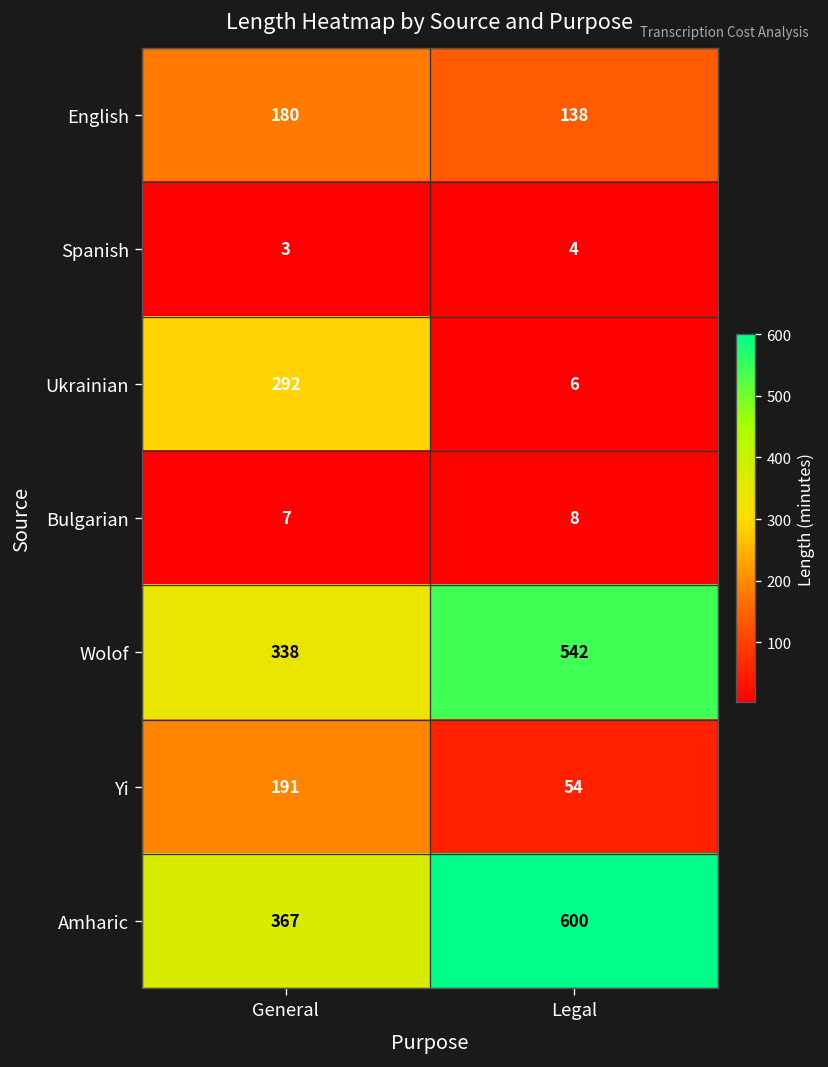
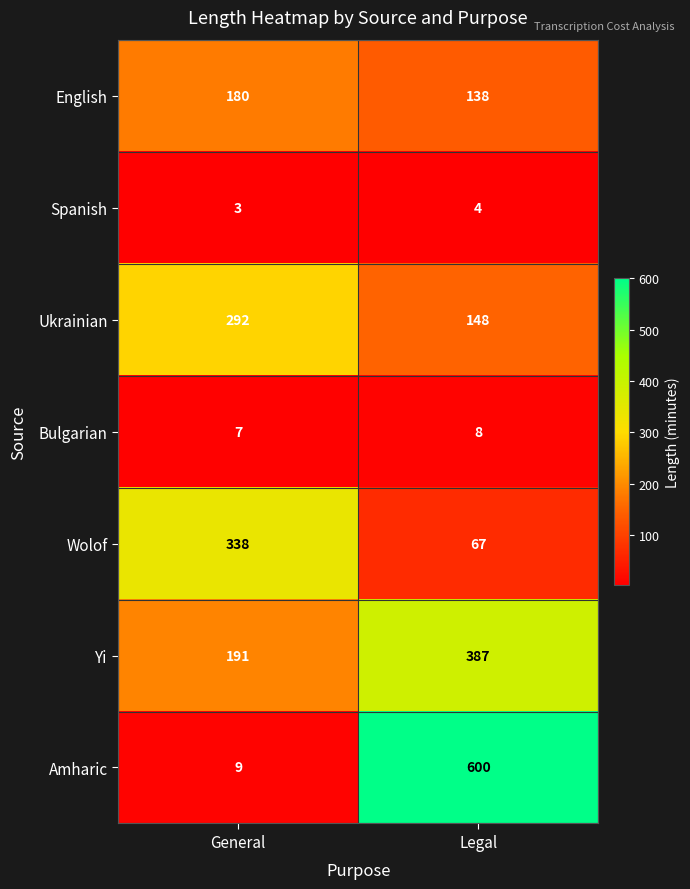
Ukrainian, Legal: 6 -> 148
Wolof, Legal: 542 -> 67
Yi, Legal: 54 -> 387
Amharic, General: 367 -> 9
